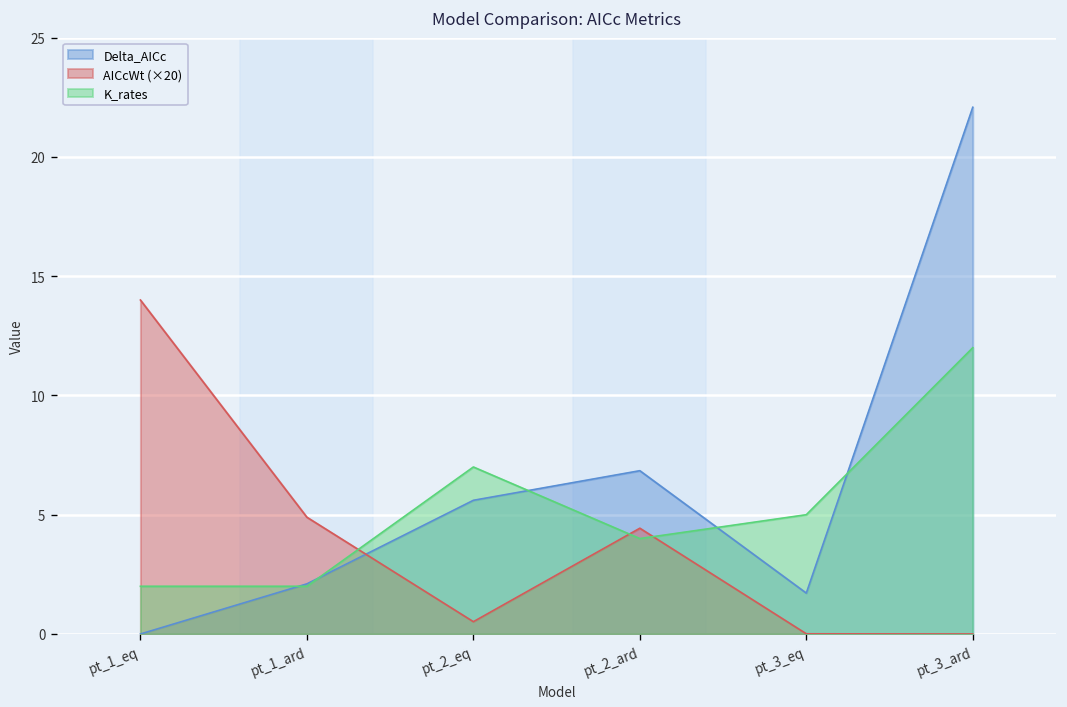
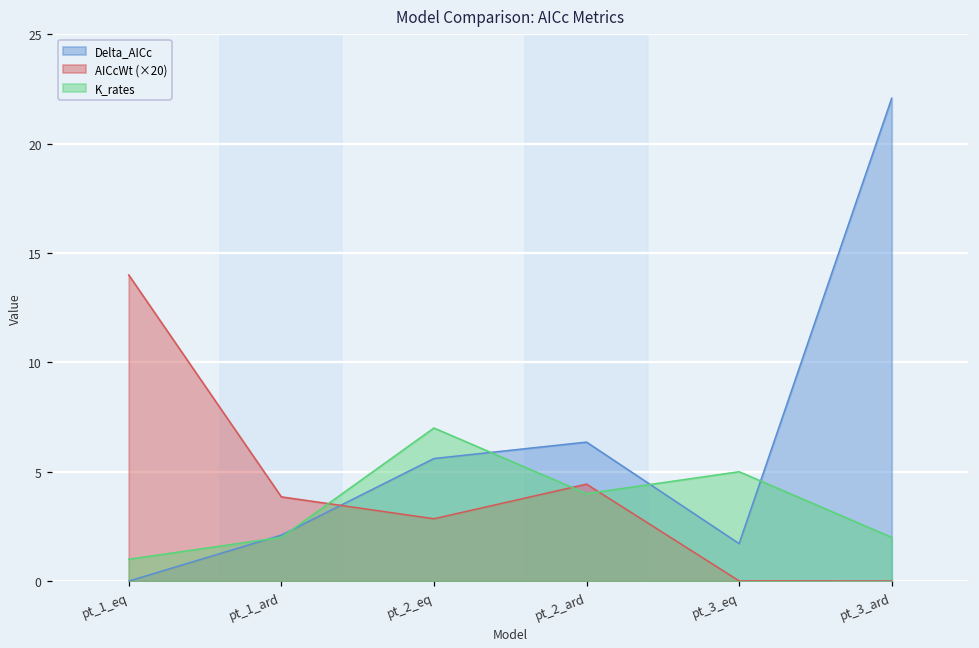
K_rates, pt_1_eq: 2 -> 1
AICcWt (×20), pt_1_ard: 4.9 -> 3.9
AICcWt (×20), pt_2_eq: 0.5 -> 2.9
Delta_AICc, pt_2_ard: 6.8 -> 6.4
K_rates, pt_3_ard: 12 -> 2
